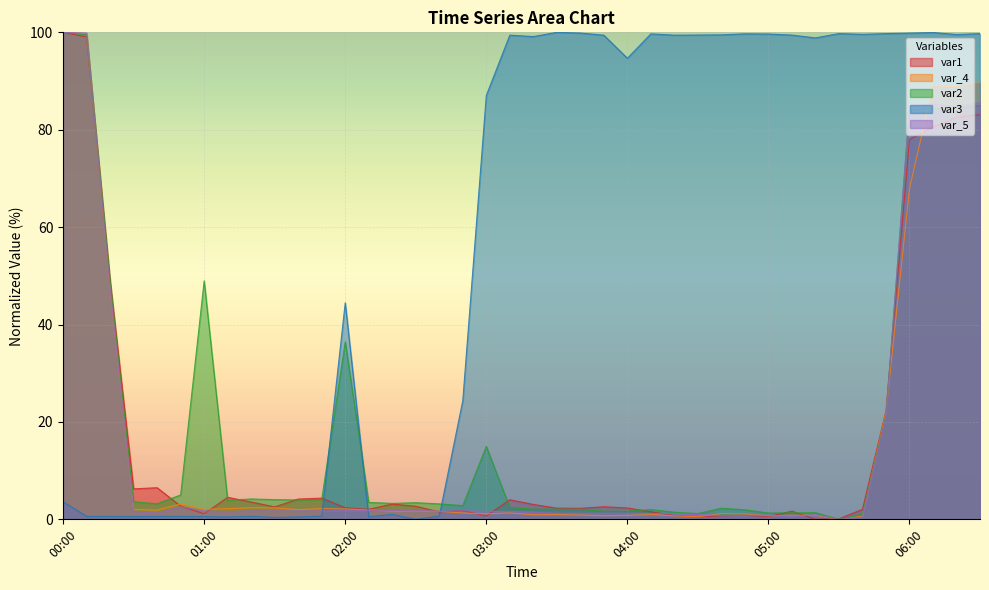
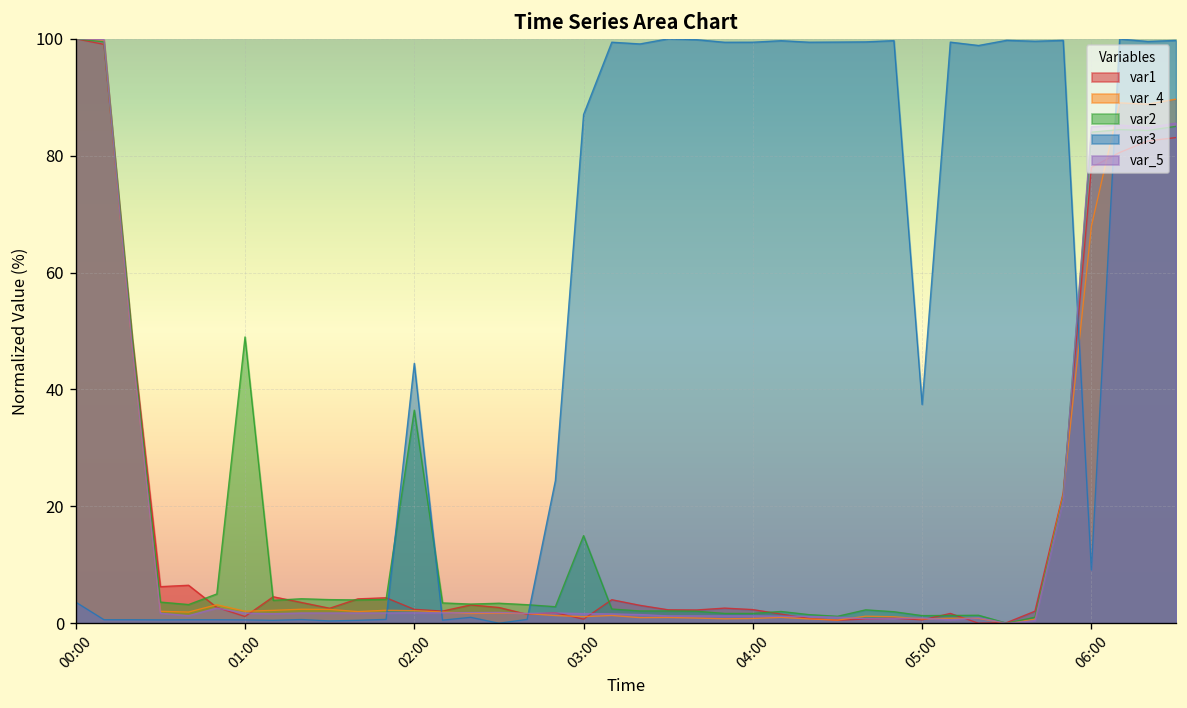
var3, 04:00: 95 -> 99
var3, 05:00: 100 -> 37
var3, 06:00: 100 -> 9
